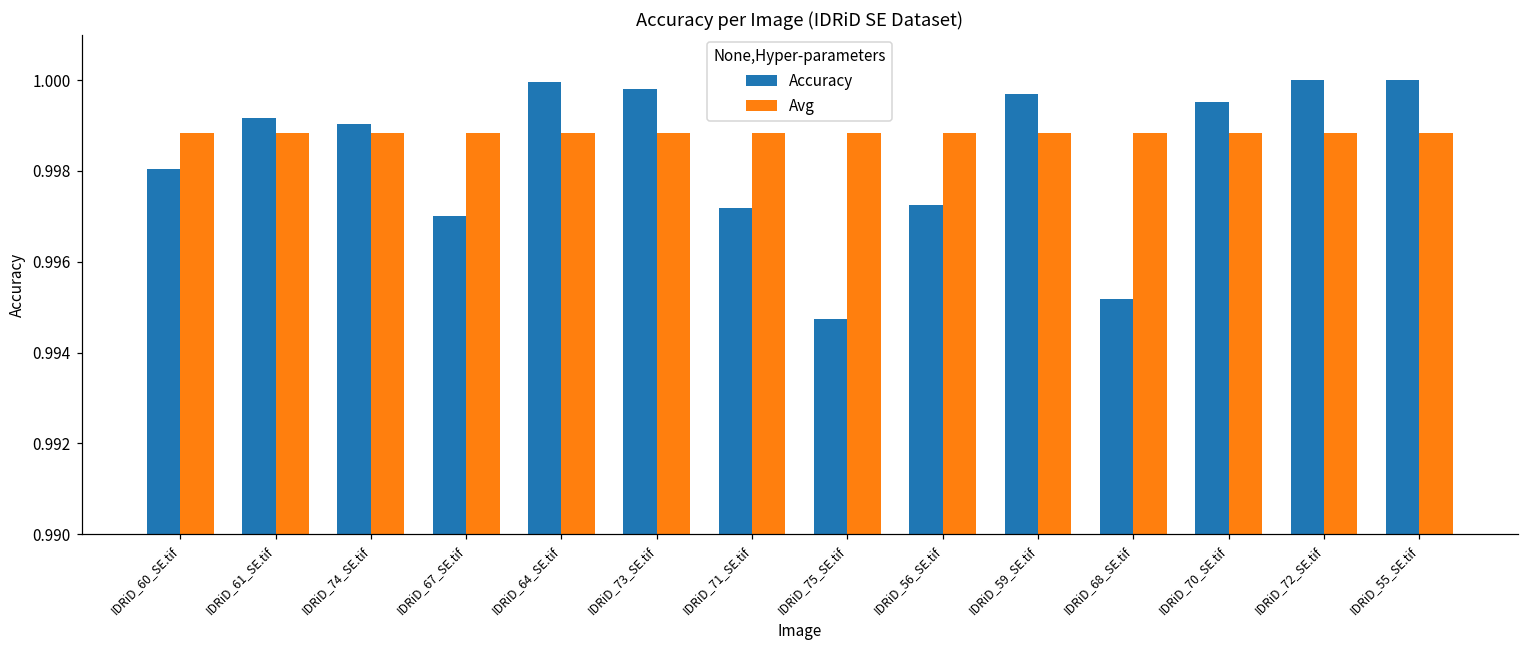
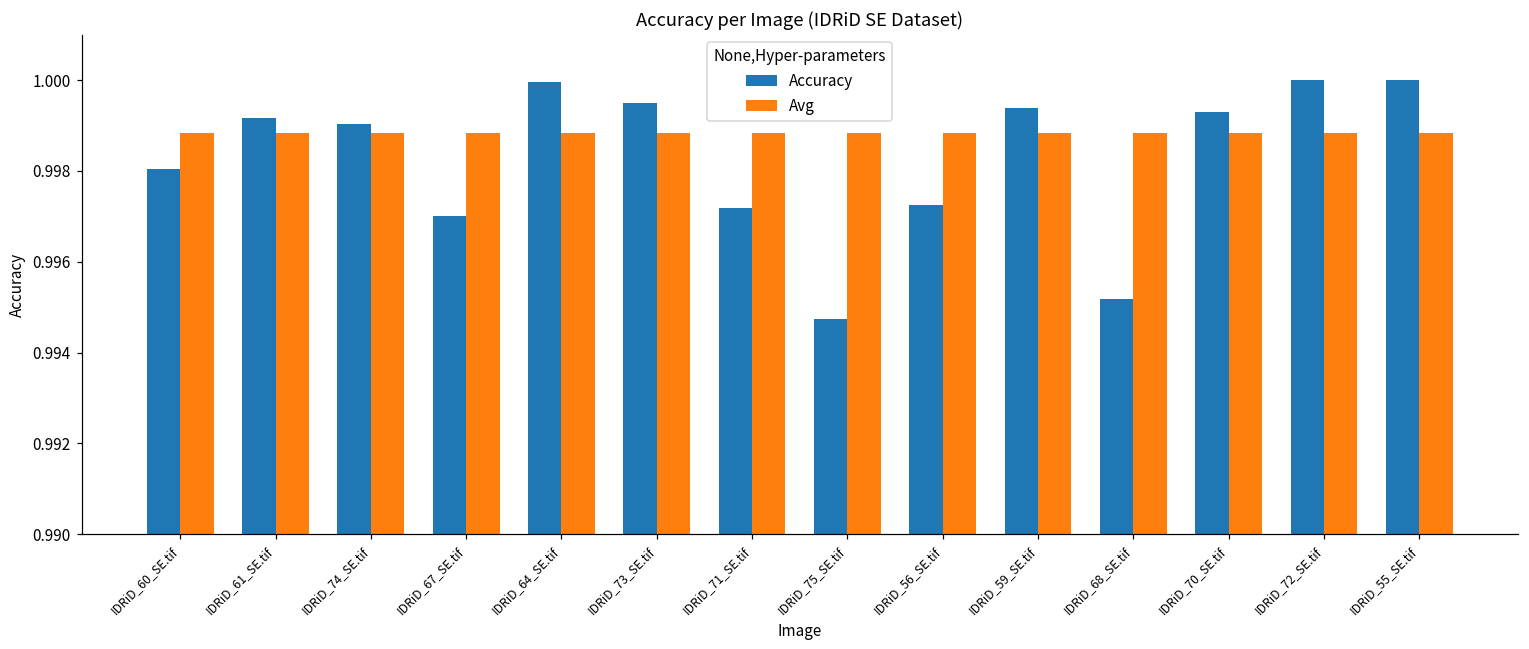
Accuracy, IDRiD_73_SE.tif: 0.9998 -> 0.9995
Accuracy, IDRiD_59_SE.tif: 0.9997 -> 0.9994
Accuracy, IDRiD_70_SE.tif: 0.9995 -> 0.9993
